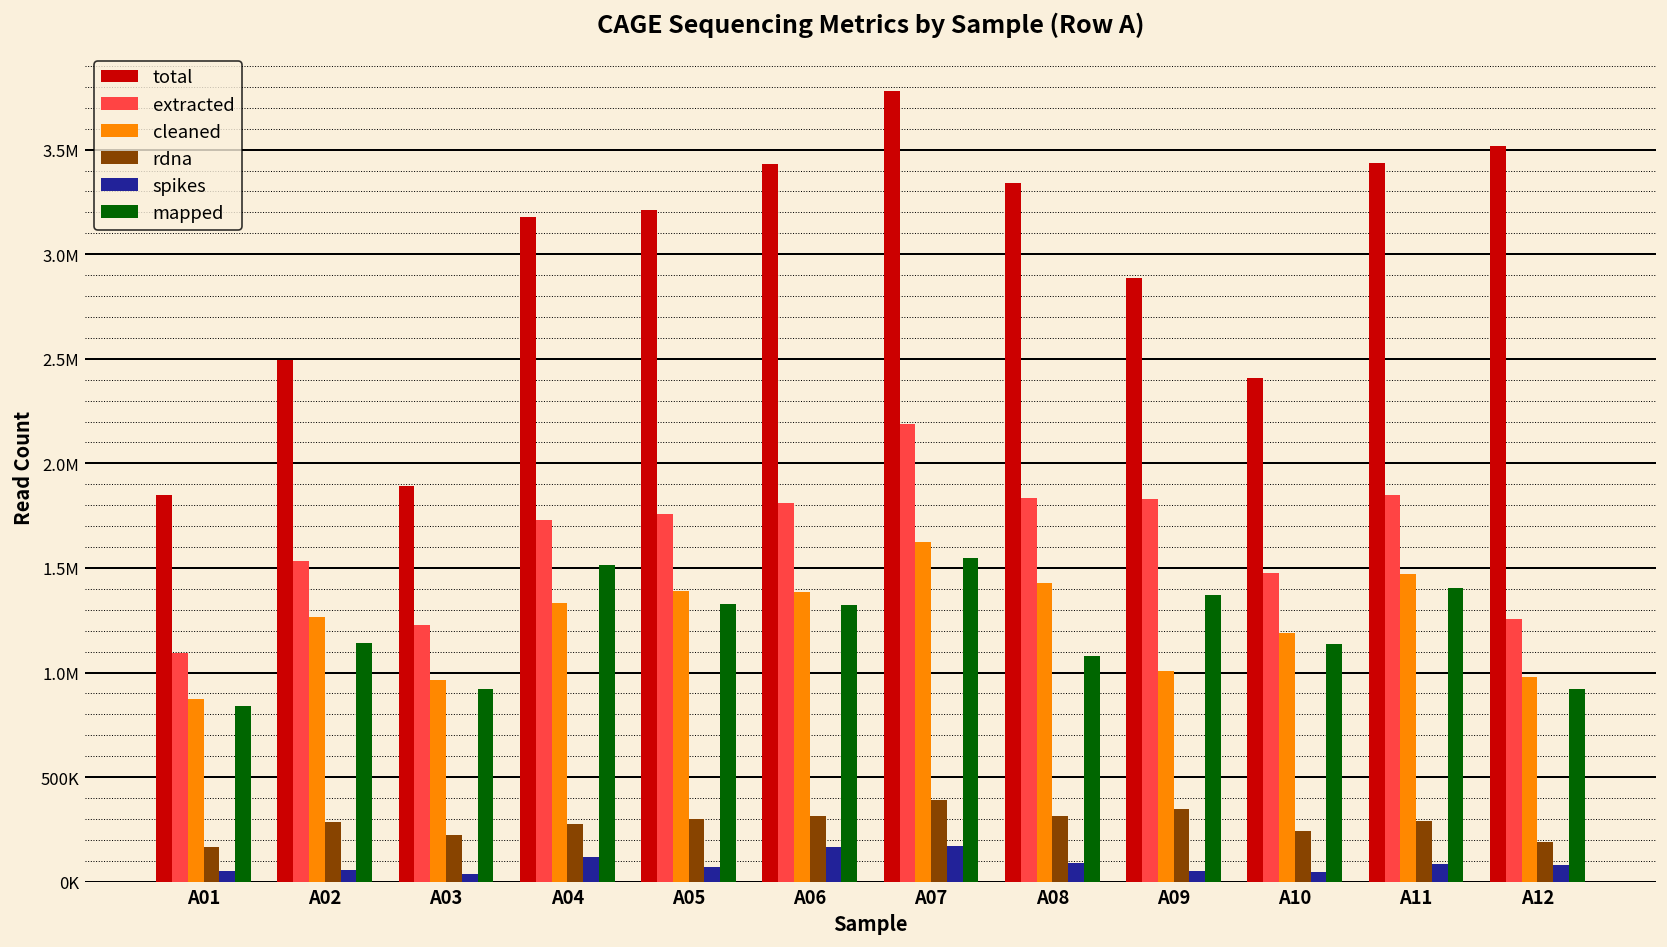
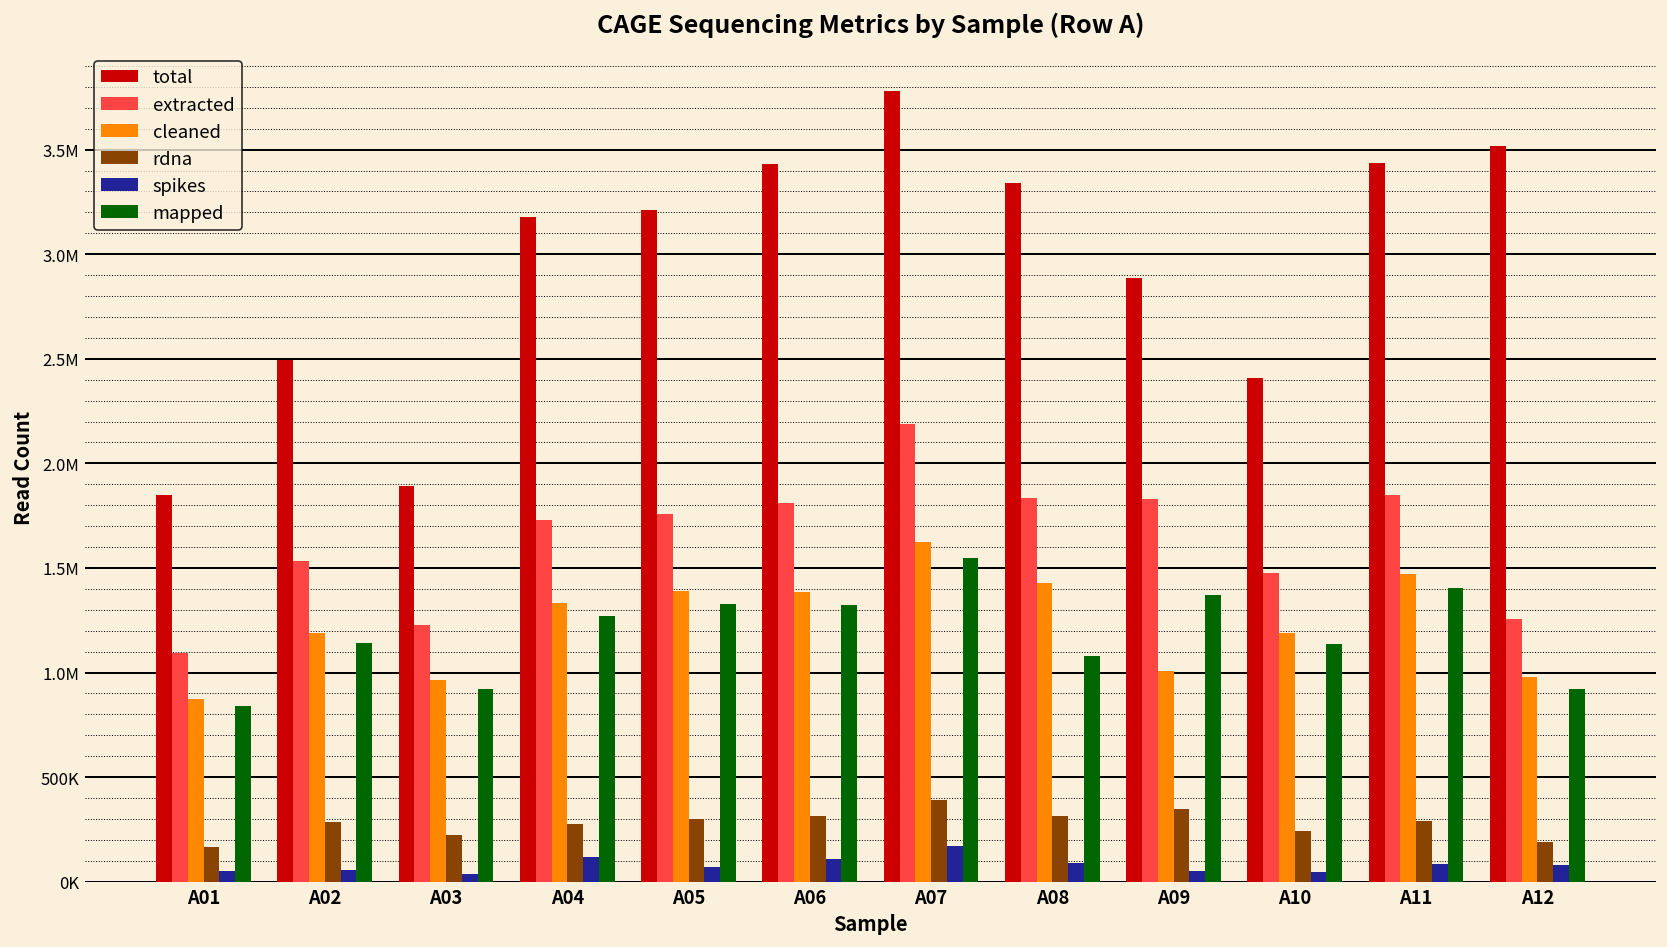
cleaned, A02: 1270000 -> 1190000
mapped, A04: 1510000 -> 1270000
spikes, A06: 160000 -> 110000
